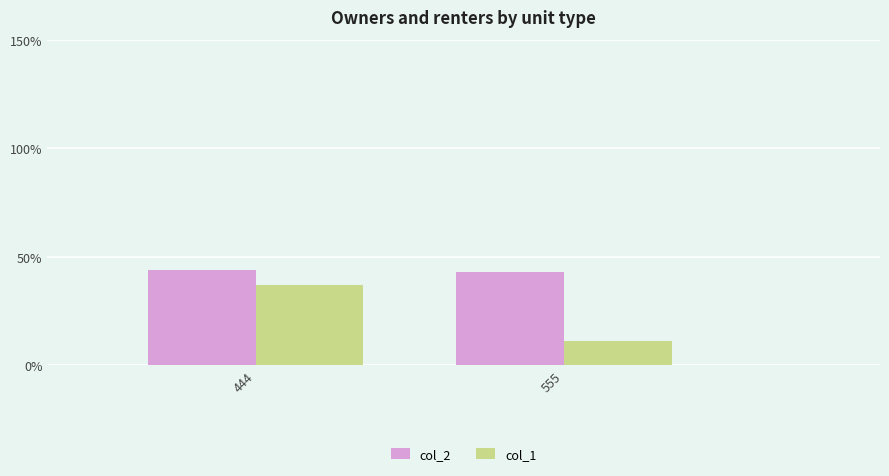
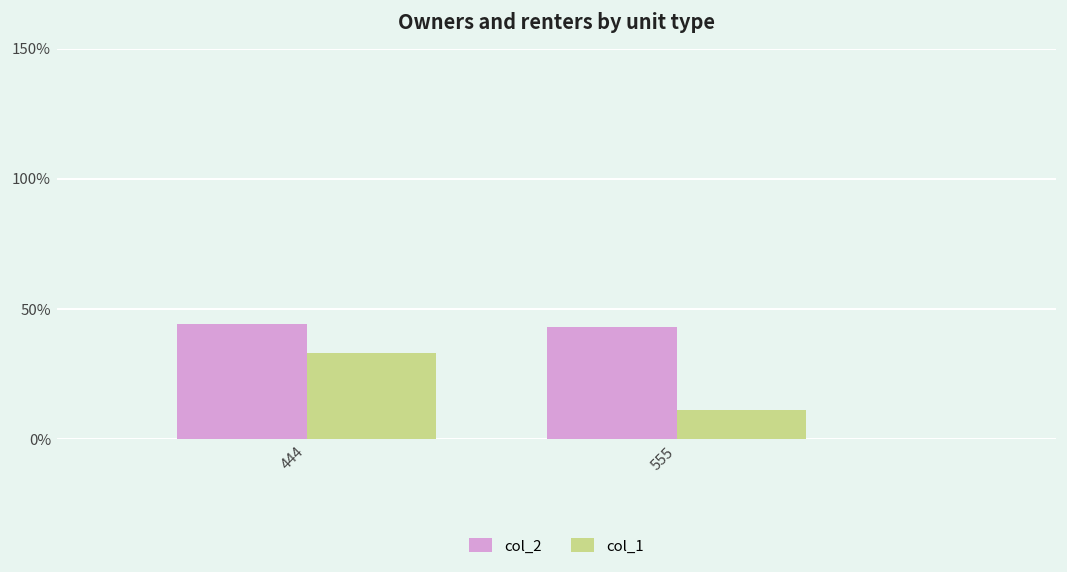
col_1, 444: 37% -> 33%
